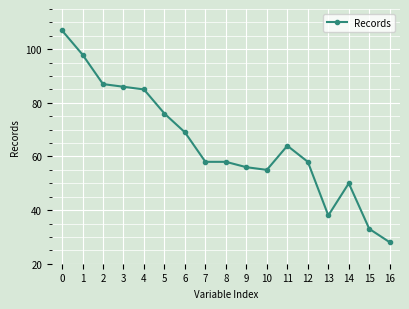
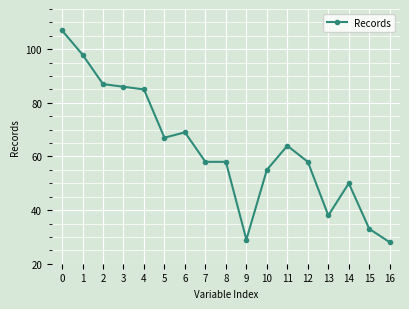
5: 76 -> 67
9: 56 -> 29
